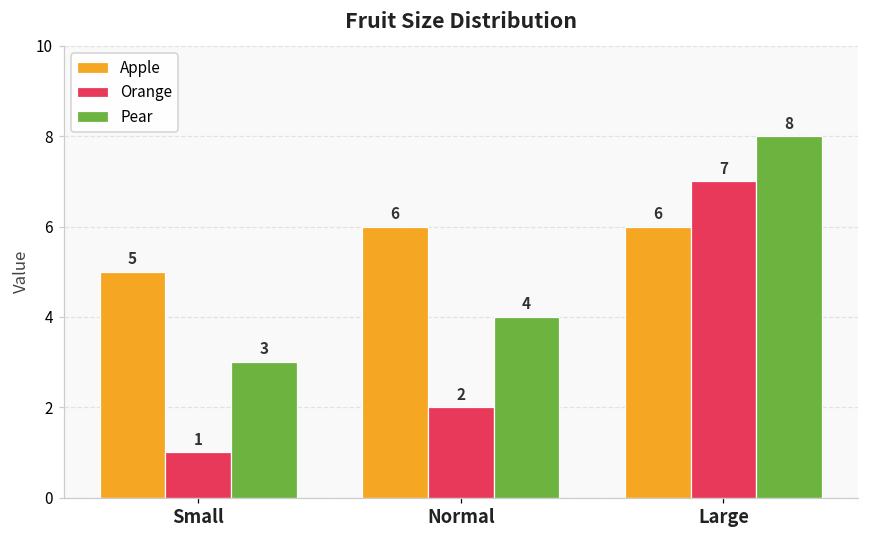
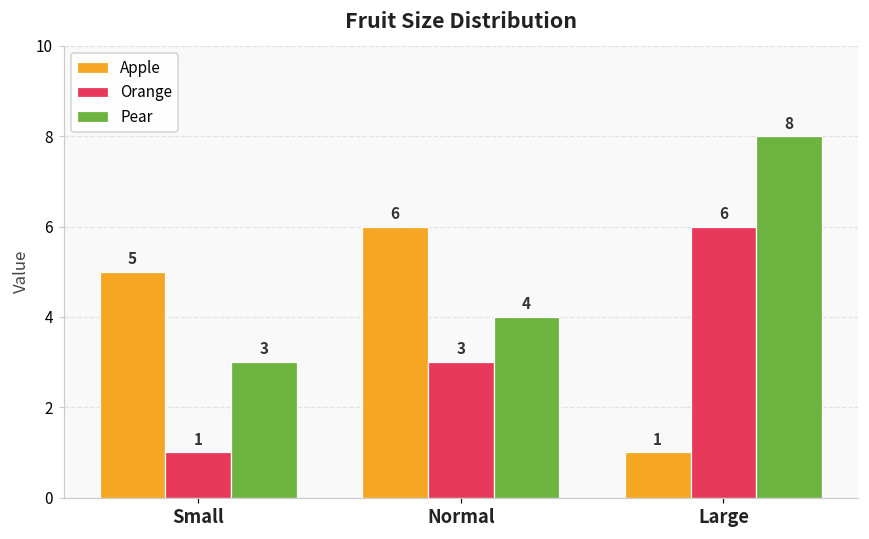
Orange, Normal: 2 -> 3
Apple, Large: 6 -> 1
Orange, Large: 7 -> 6
